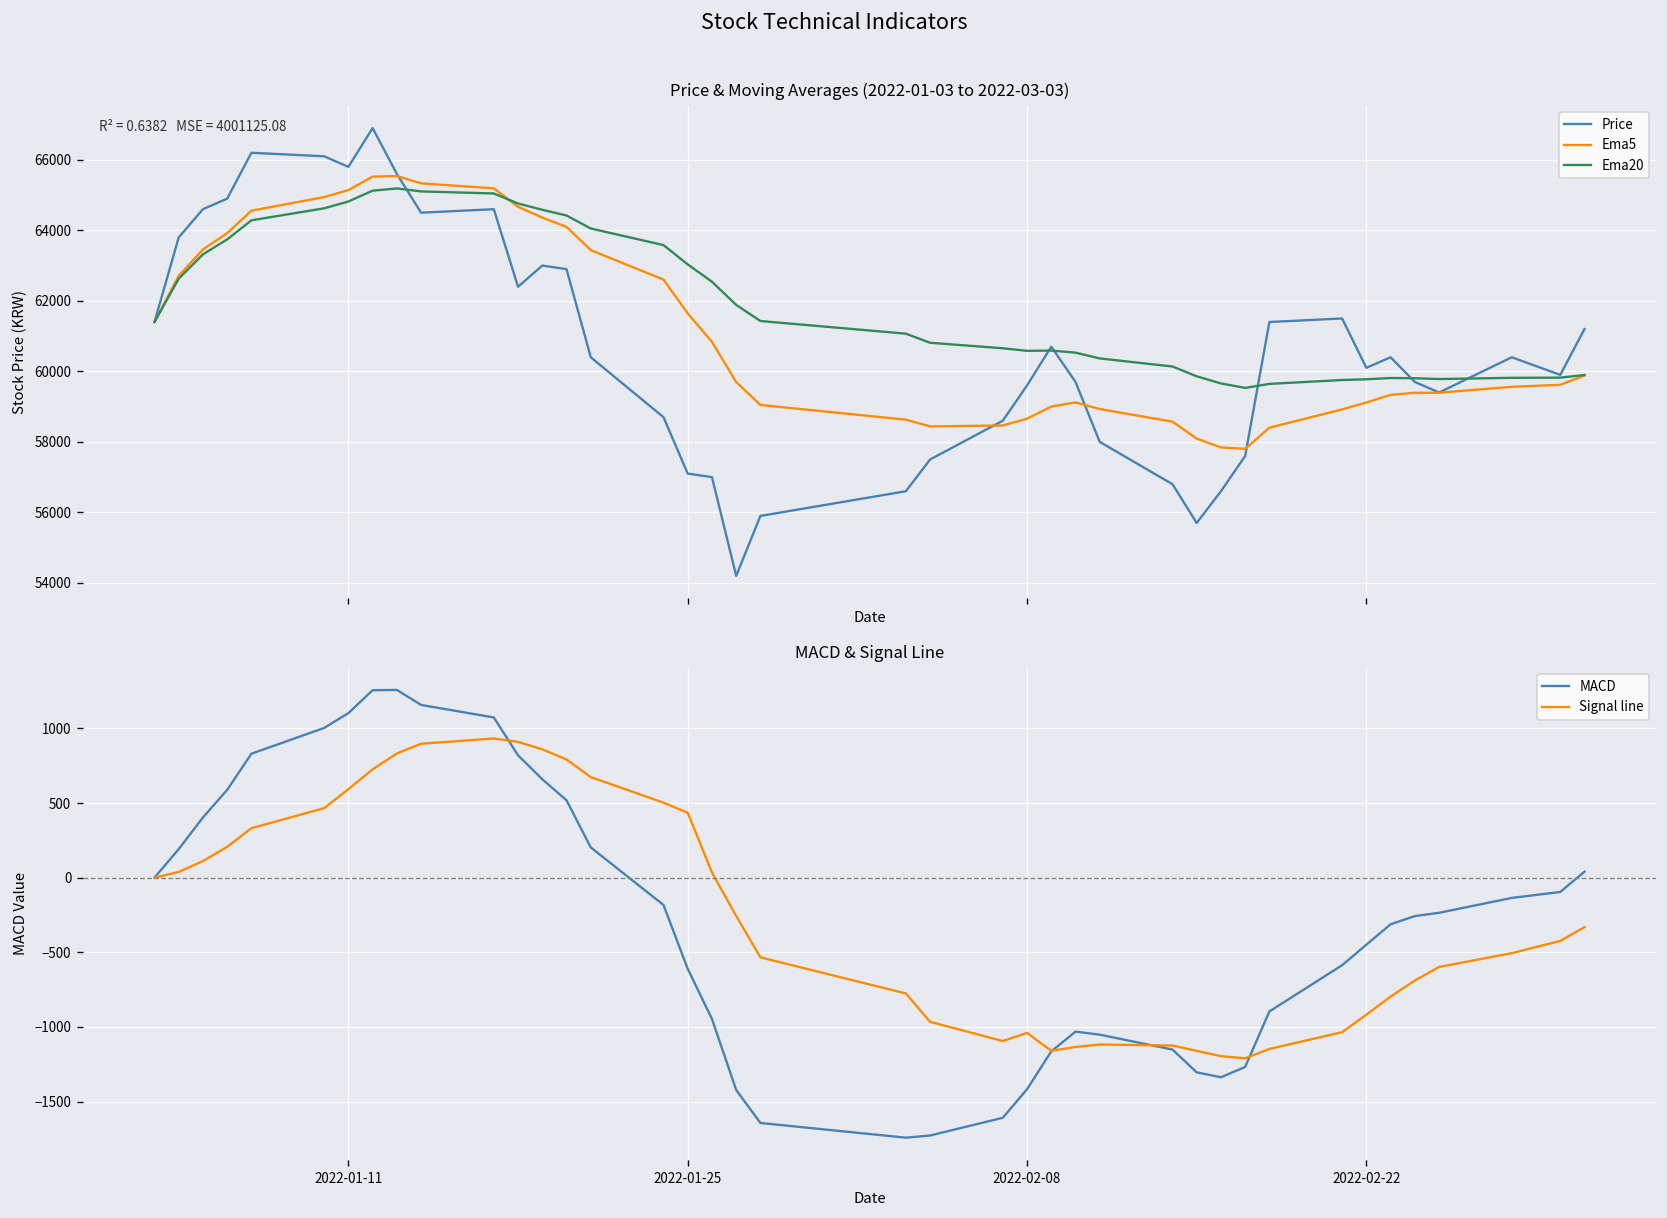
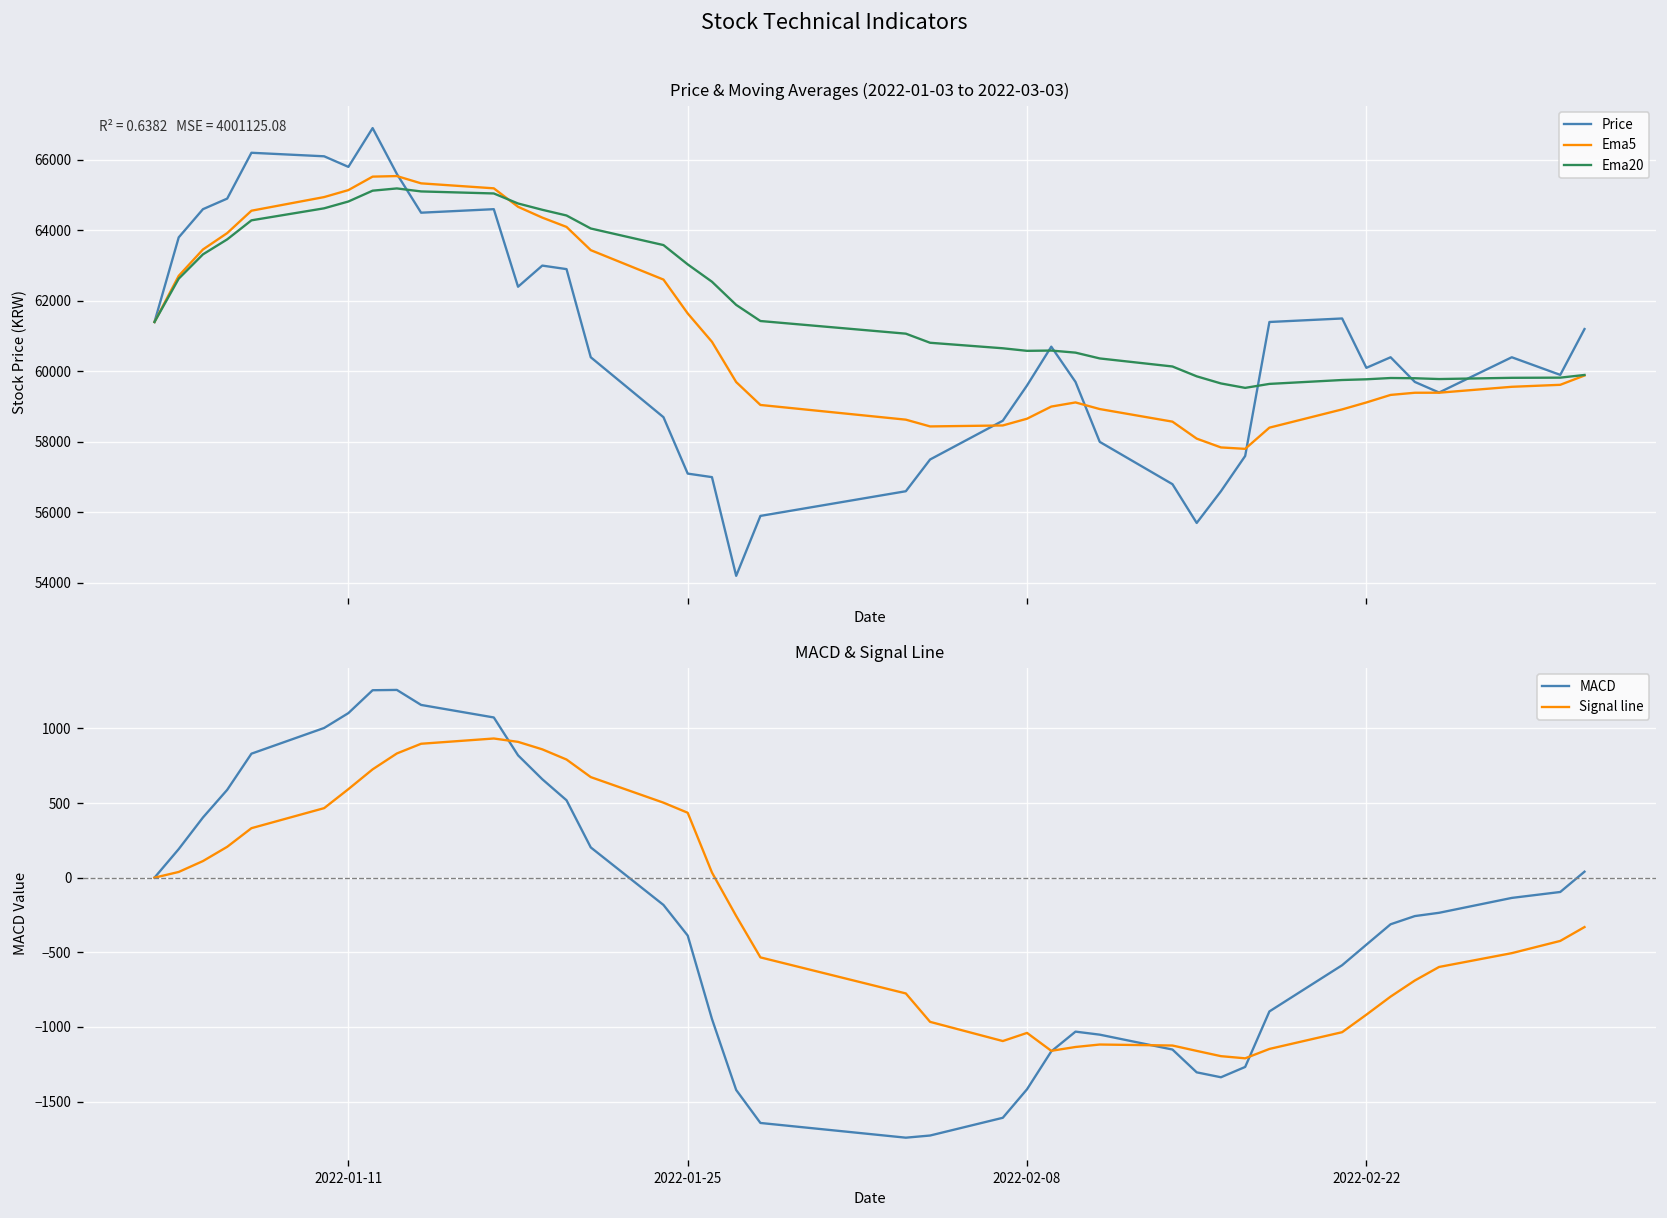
MACD & Signal Line, MACD, 2022-01-25: -610 -> -390
